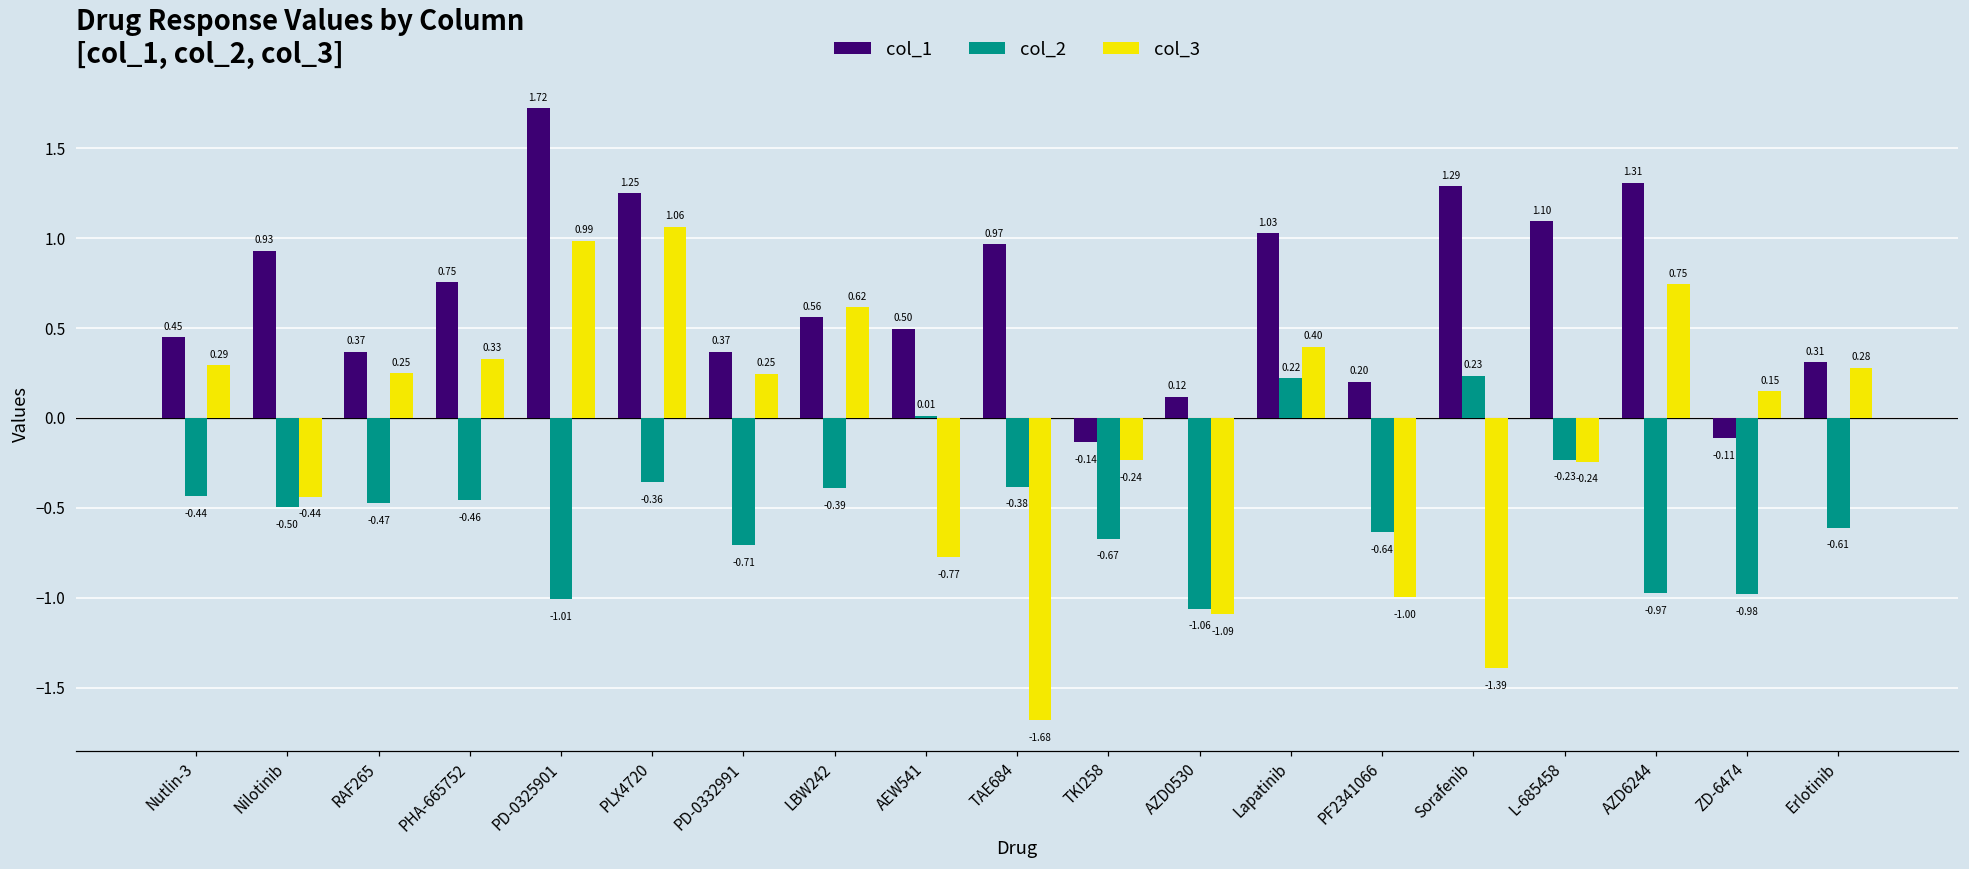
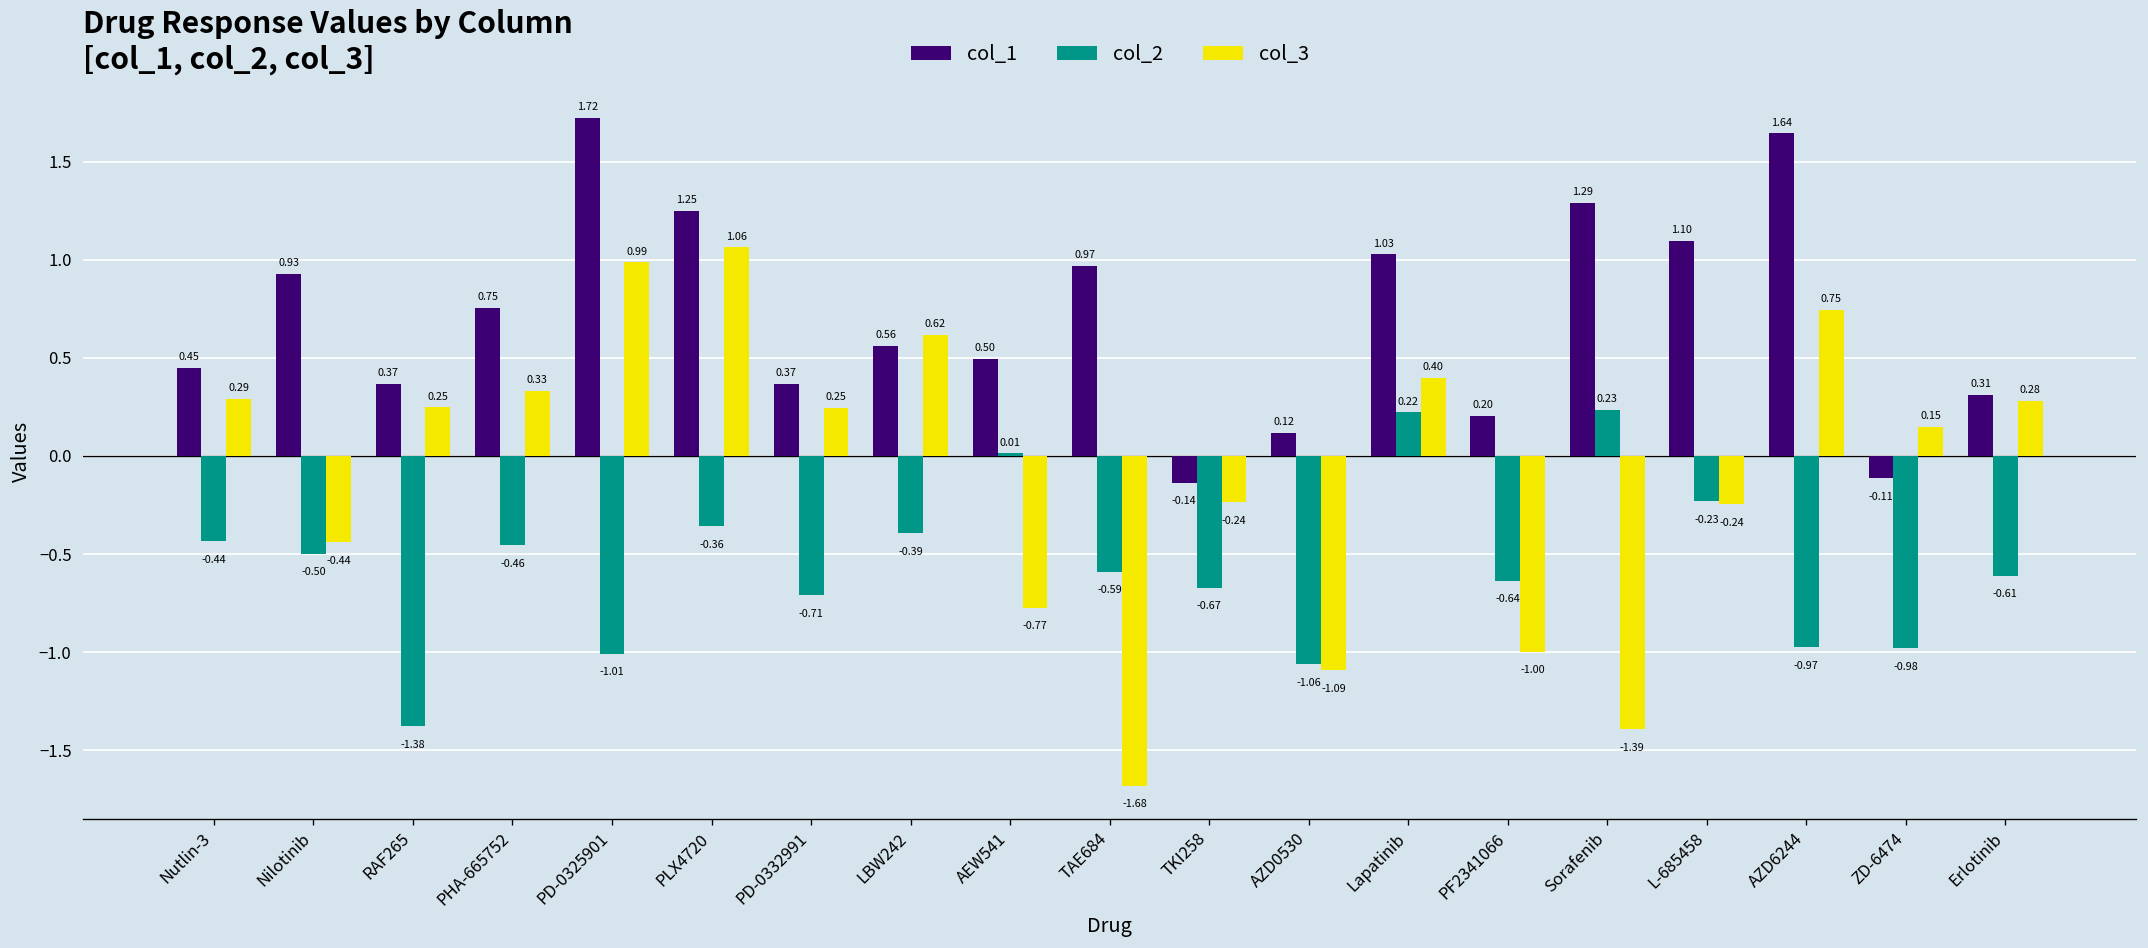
col_2, RAF265: -0.47 -> -1.38
col_2, TAE684: -0.38 -> -0.59
col_1, AZD6244: 1.31 -> 1.64
